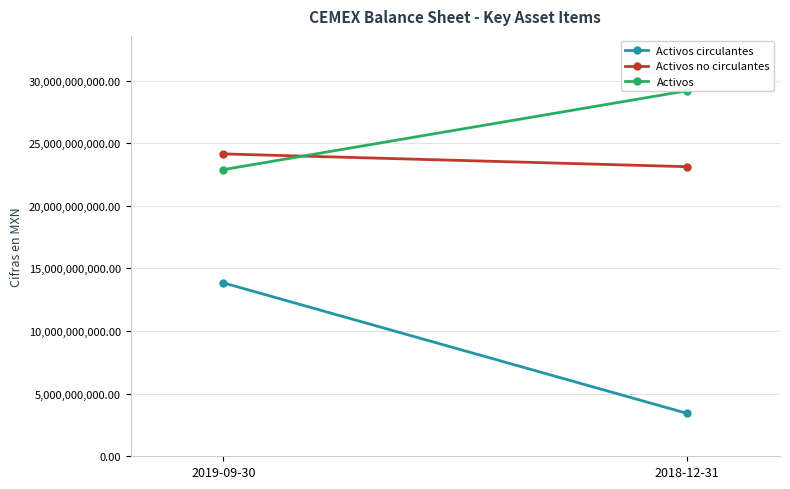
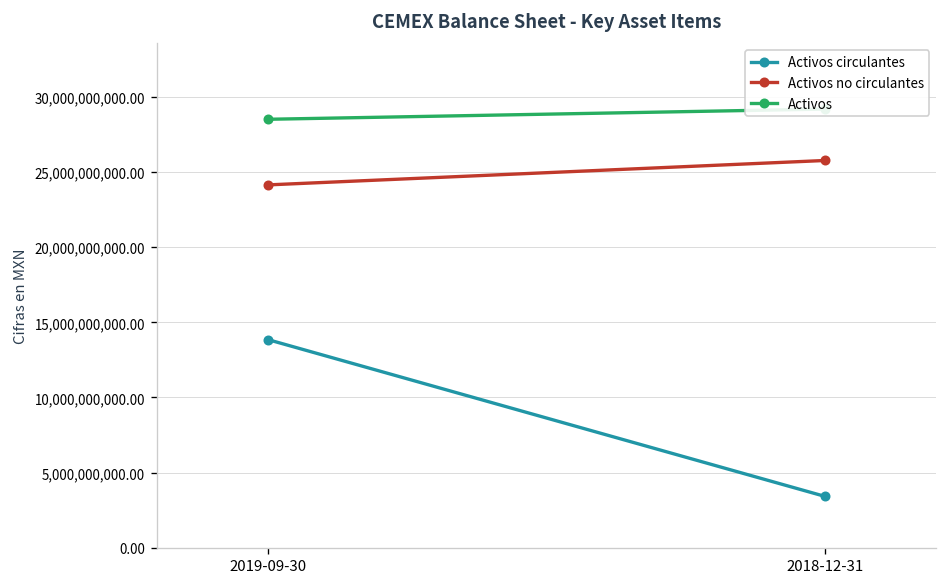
Activos, 2019-09-30: 22,900,000,000 -> 28,500,000,000
Activos no circulantes, 2018-12-31: 23,100,000,000 -> 25,800,000,000
